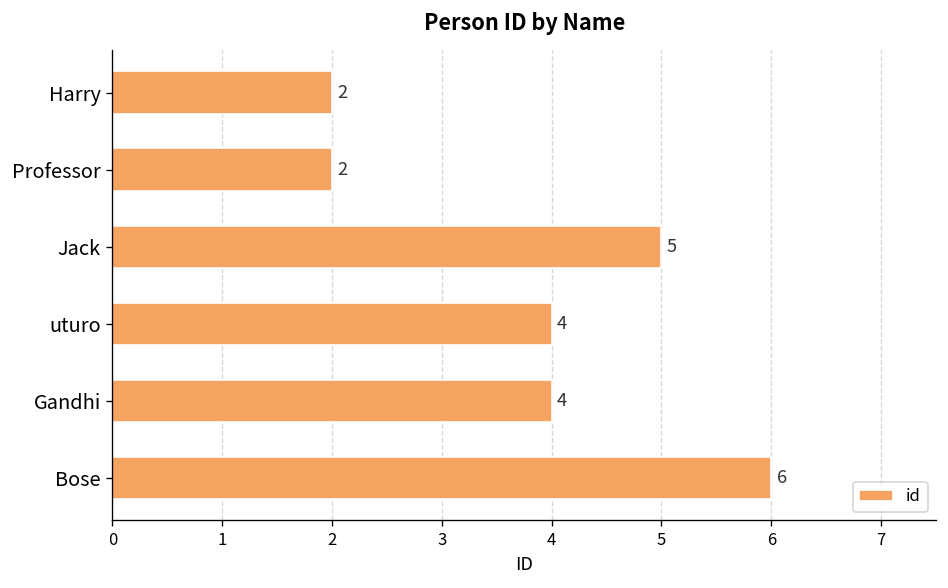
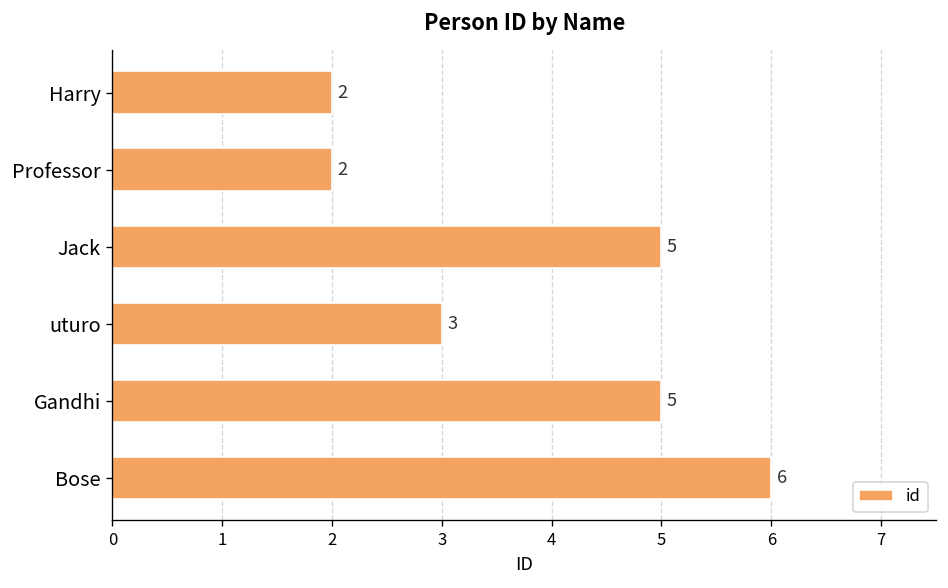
uturo: 4 -> 3
Gandhi: 4 -> 5
